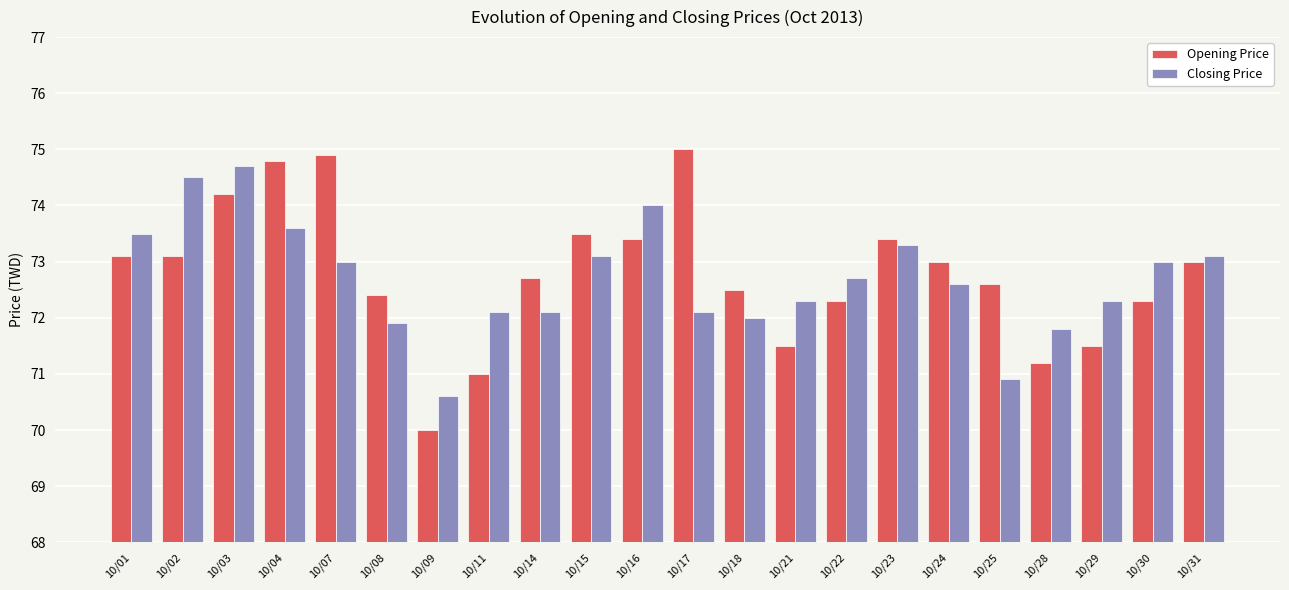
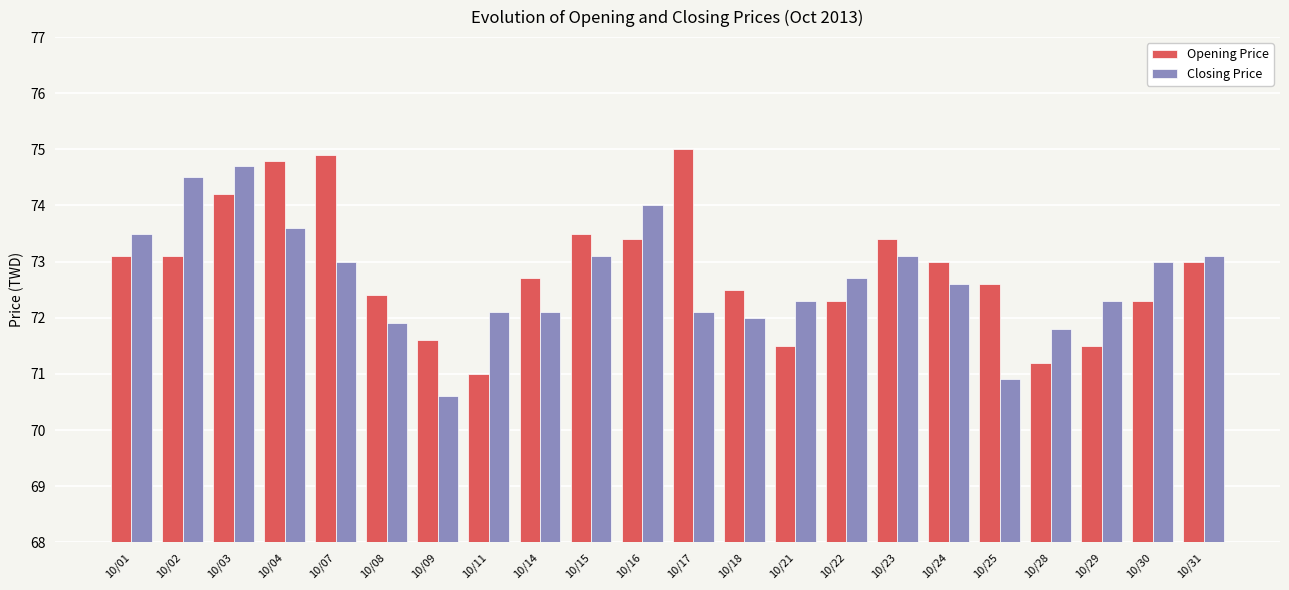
Opening Price, 10/09: 70.0 -> 71.6
Closing Price, 10/23: 73.3 -> 73.1
